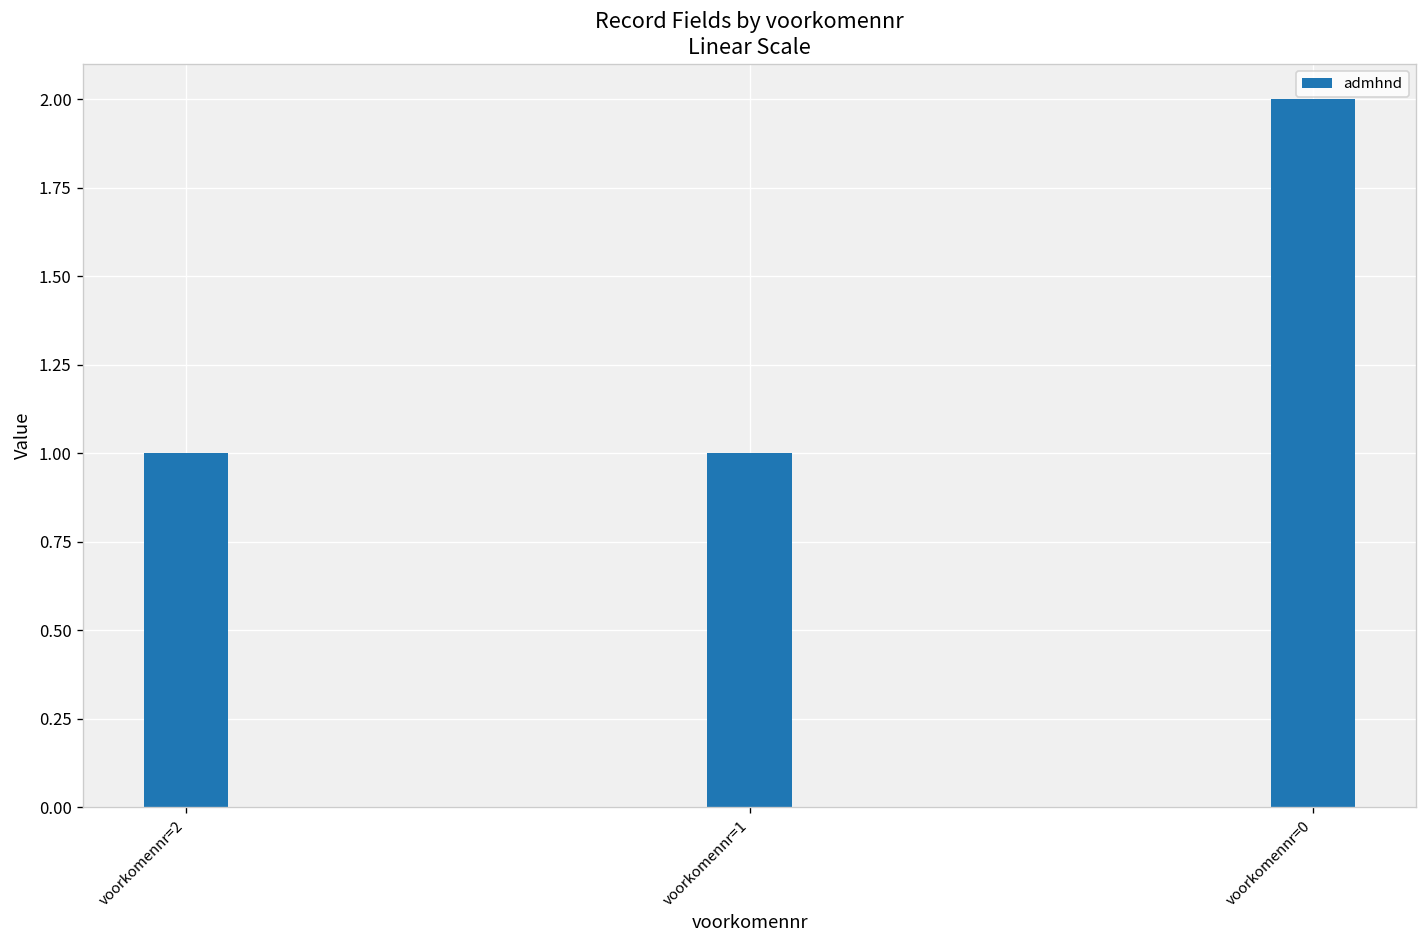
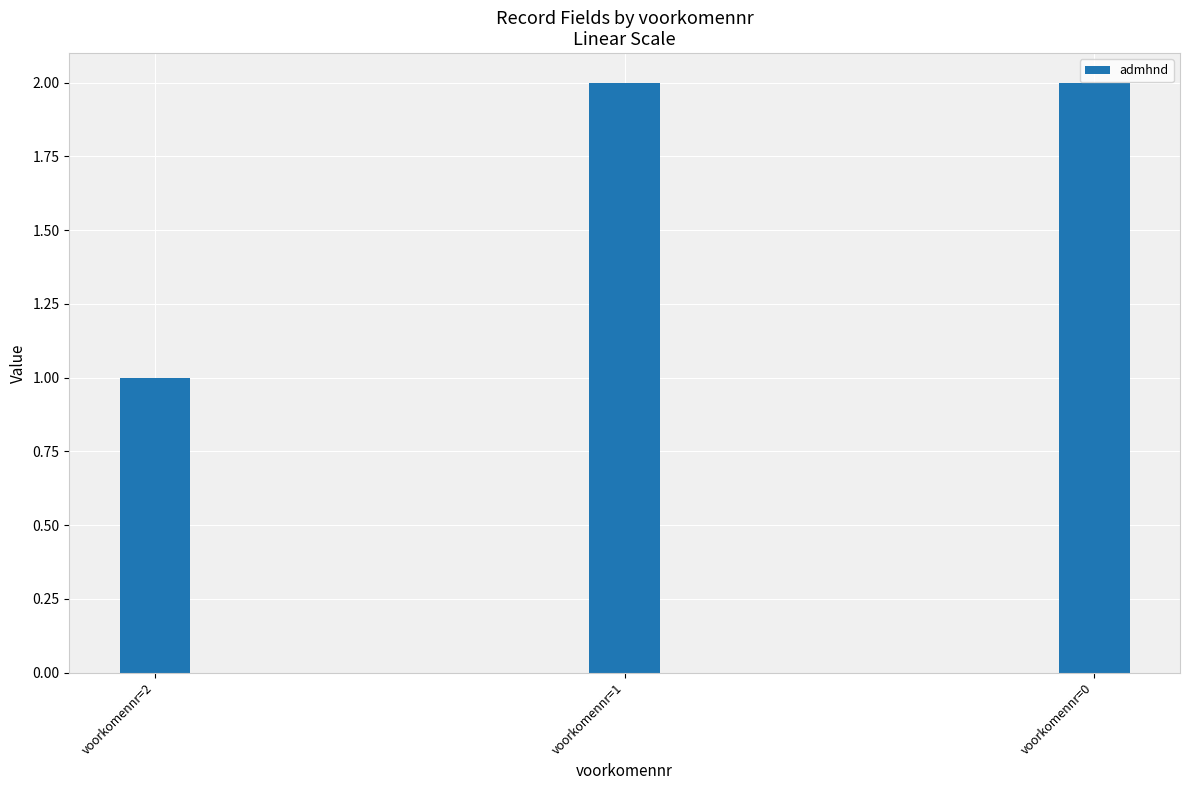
voorkomennr=1: 1 -> 2
